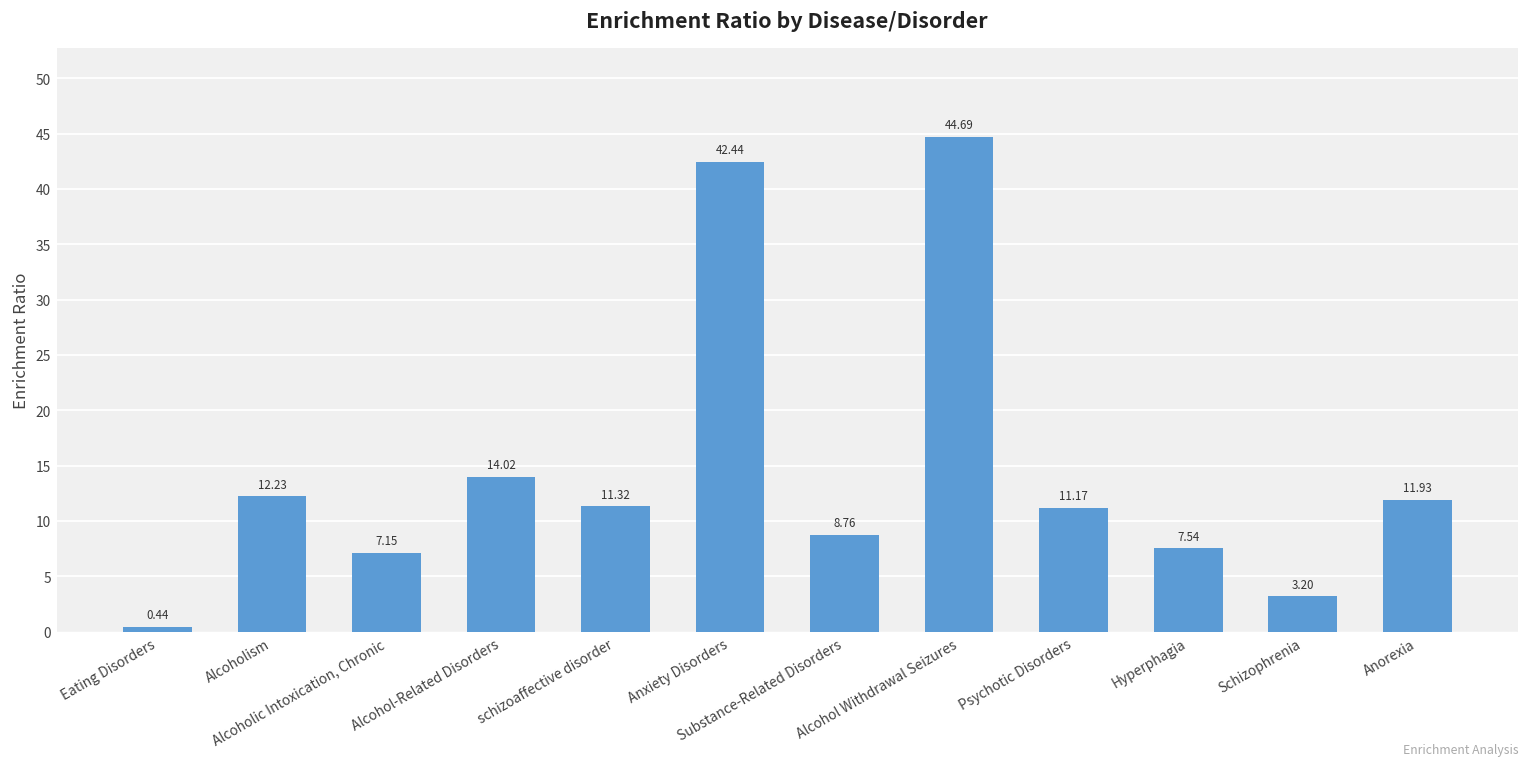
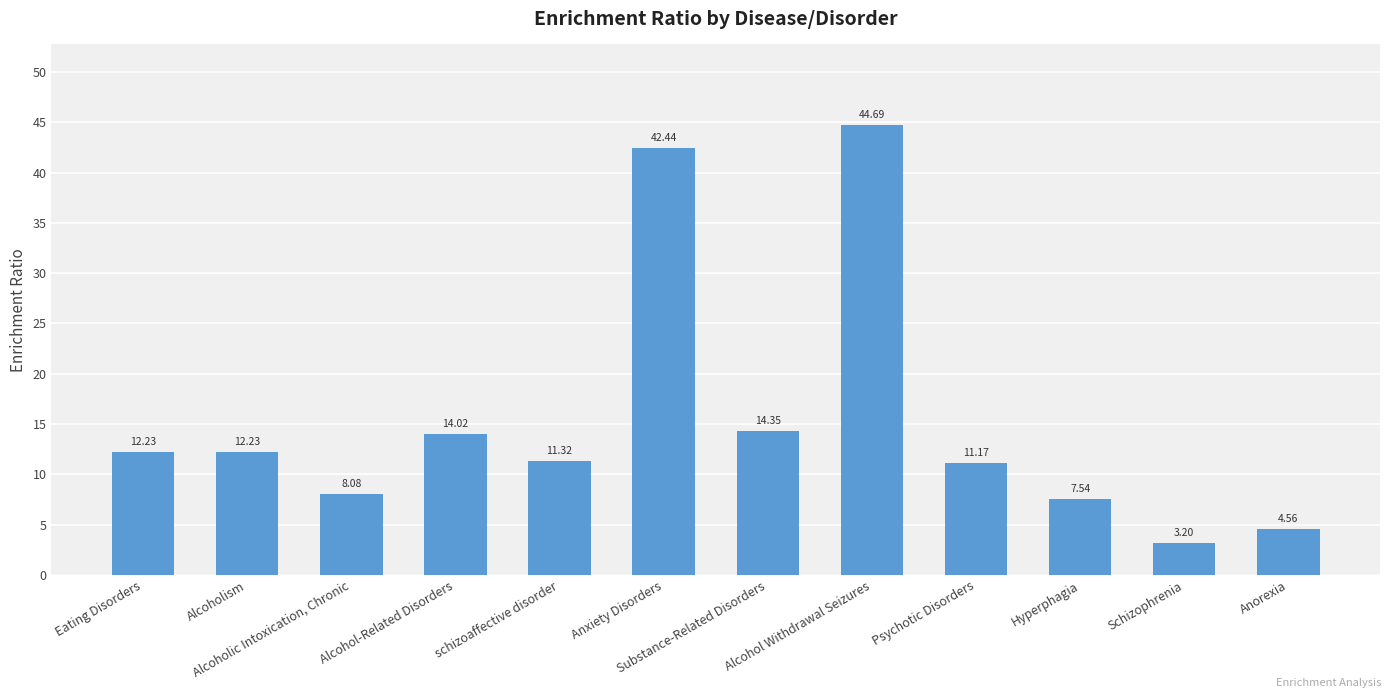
Eating Disorders: 0.44 -> 12.23
Alcoholic Intoxication, Chronic: 7.15 -> 8.08
Substance-Related Disorders: 8.76 -> 14.35
Anorexia: 11.93 -> 4.56
